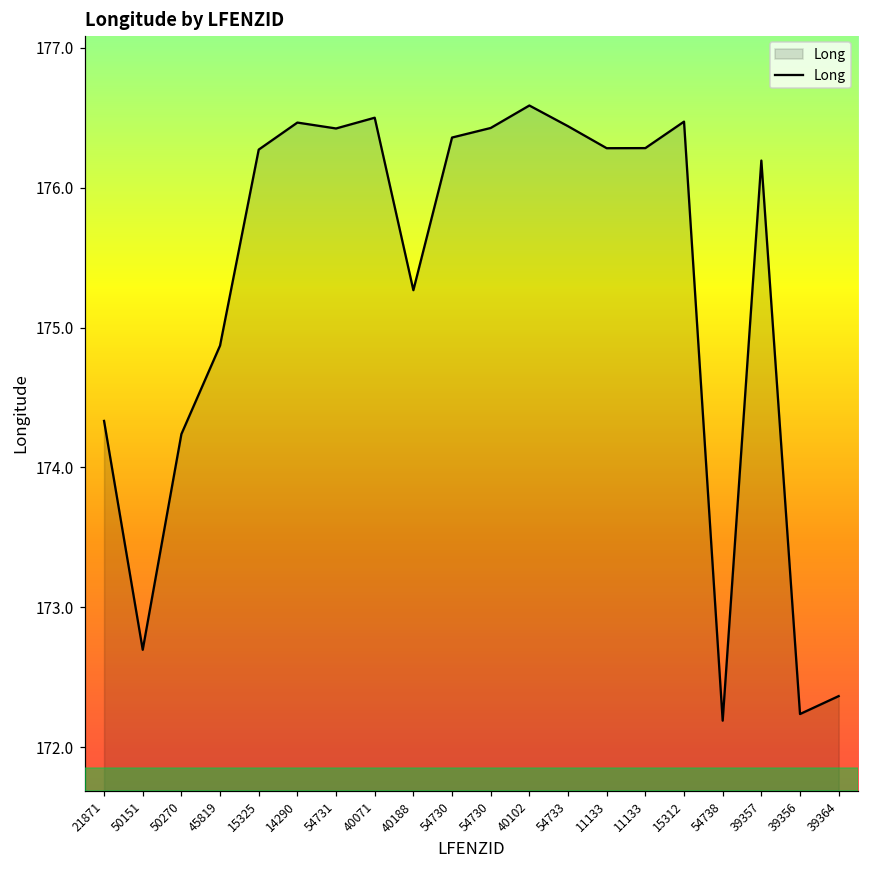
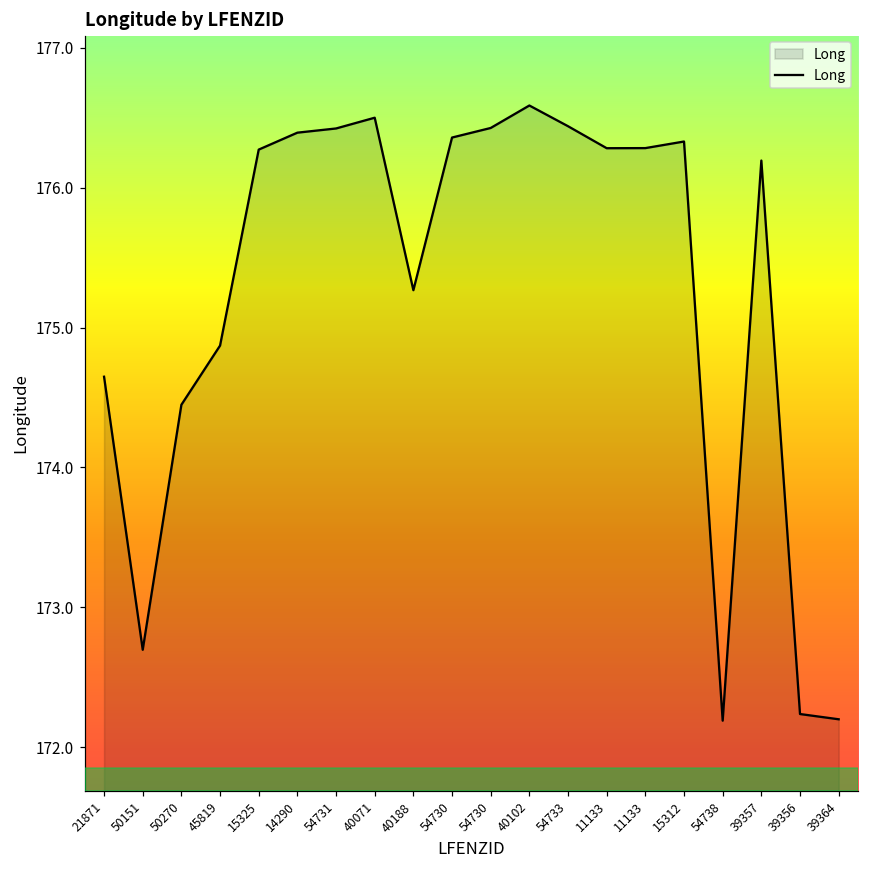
21871: 174.33 -> 174.65
50270: 174.24 -> 174.45
14290: 176.47 -> 176.39
15312: 176.47 -> 176.33
39364: 172.37 -> 172.20
